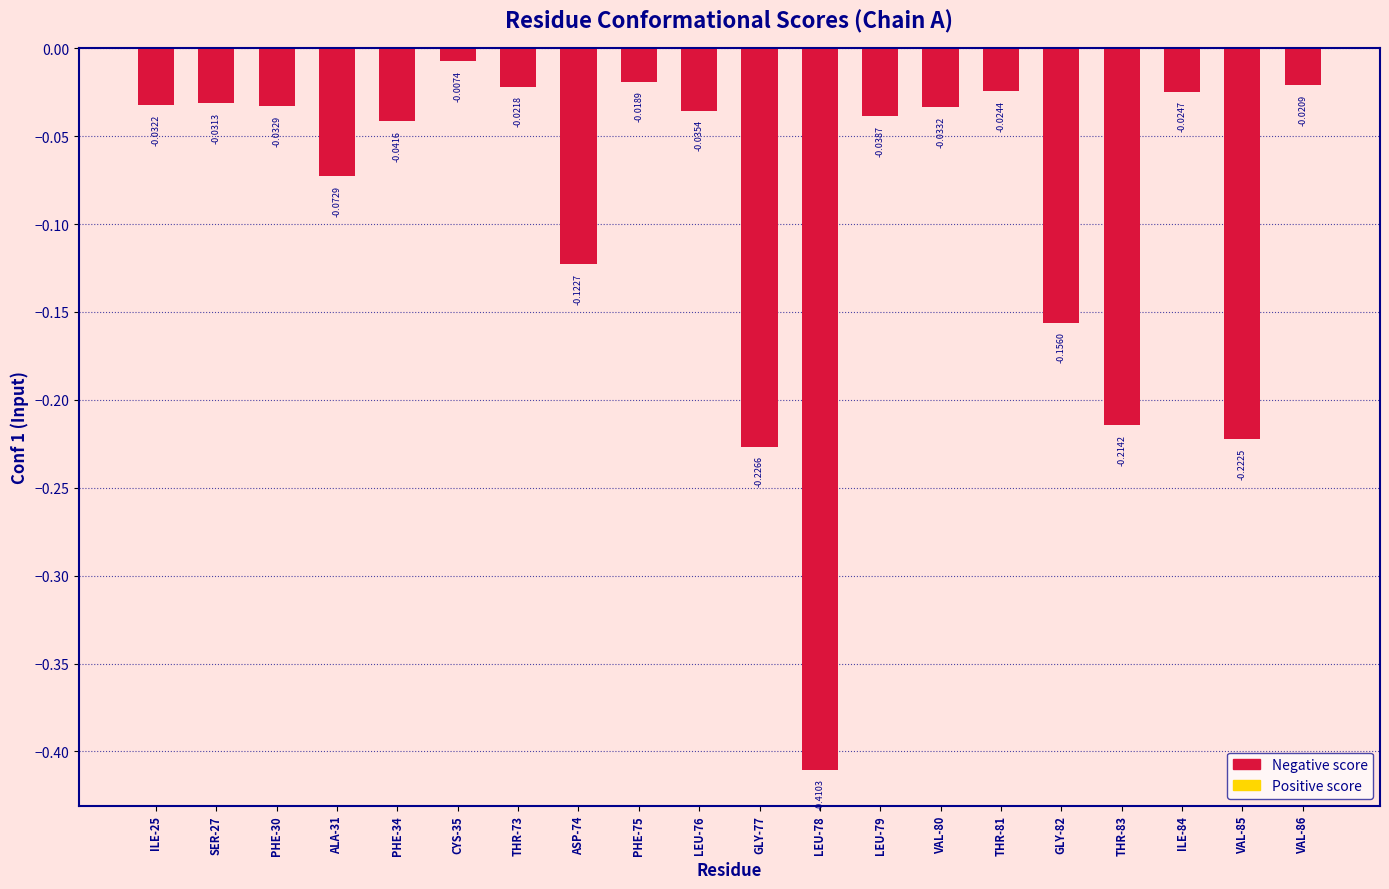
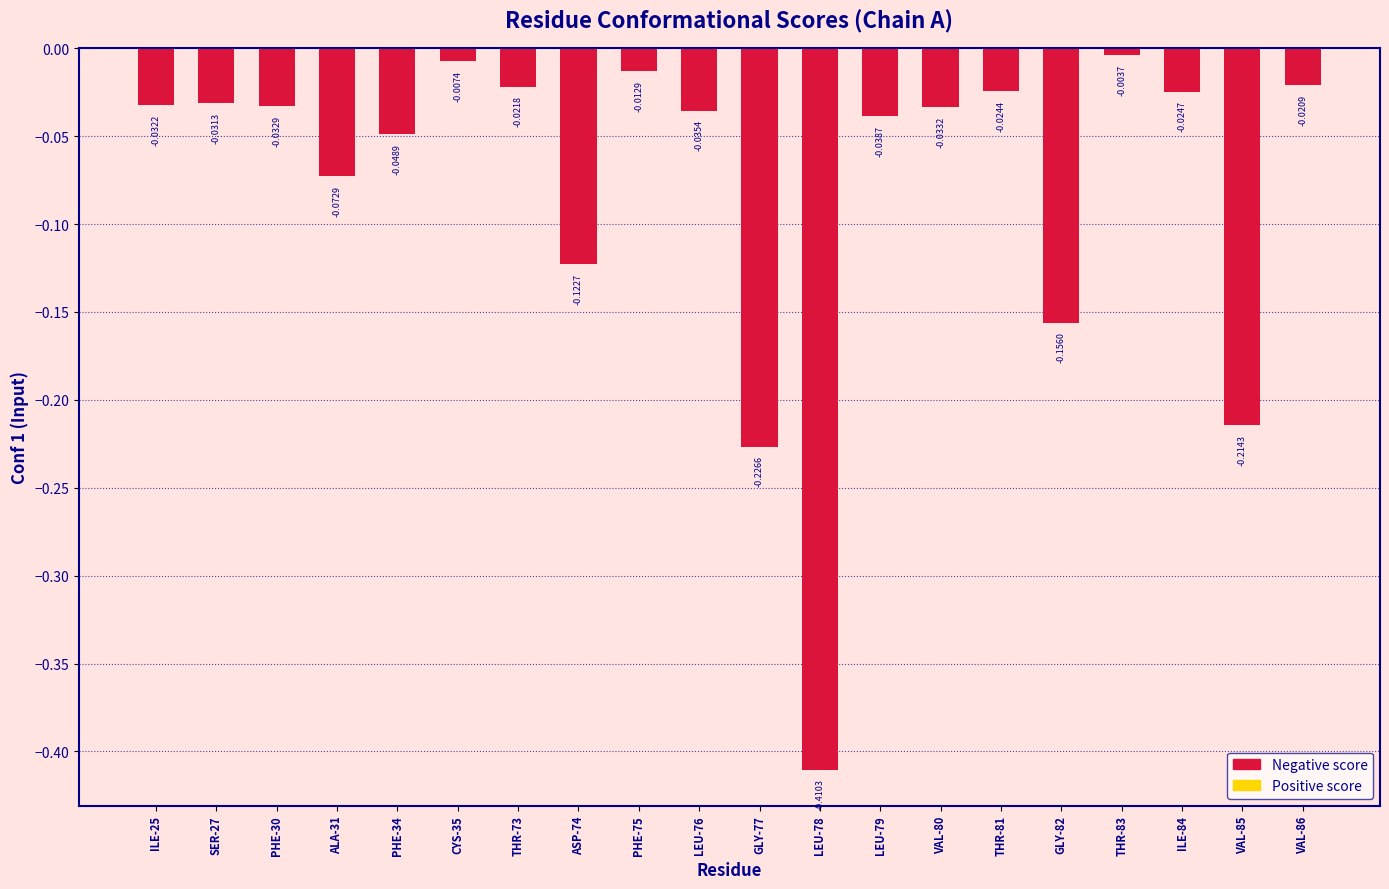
PHE-34: -0.0416 -> -0.0489
PHE-75: -0.0189 -> -0.0129
THR-83: -0.2142 -> -0.0037
VAL-85: -0.2225 -> -0.2143
